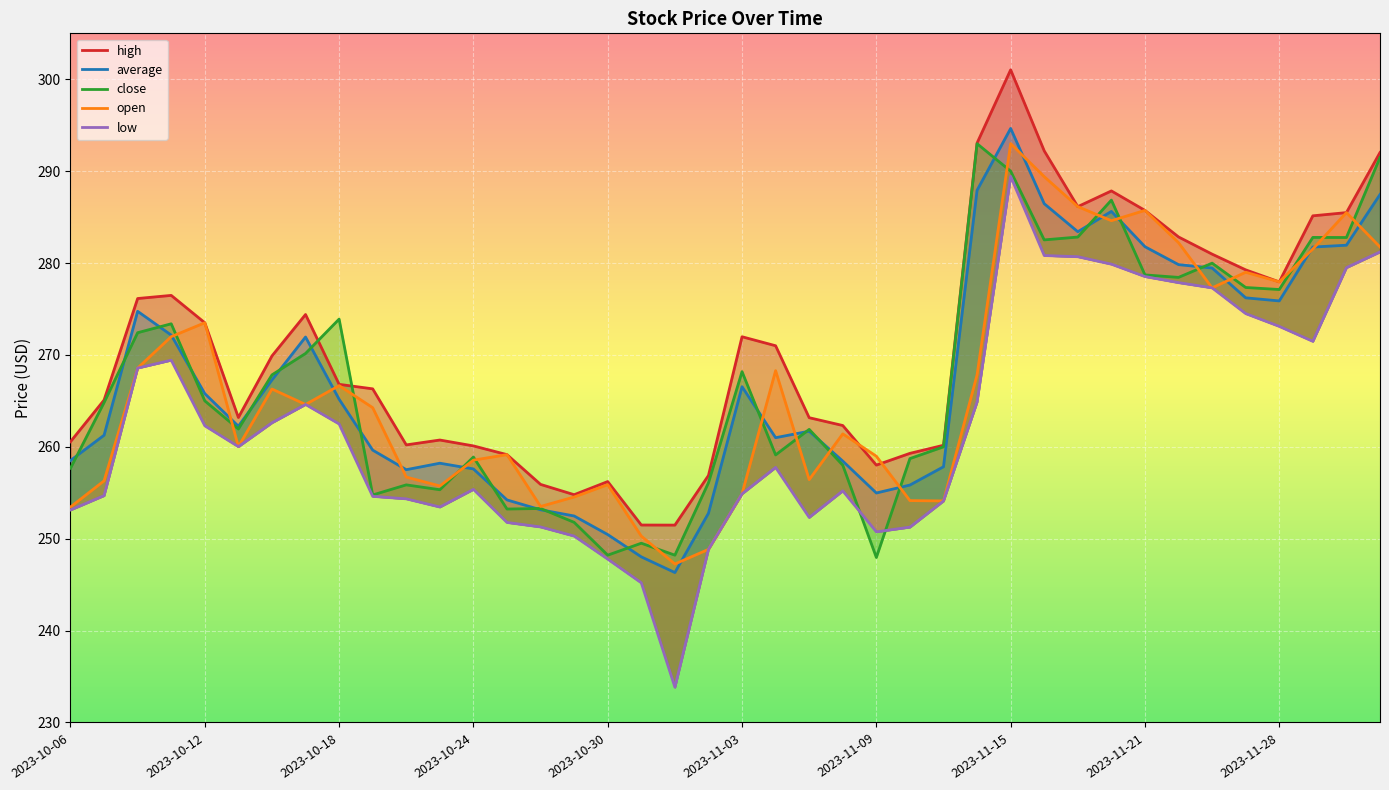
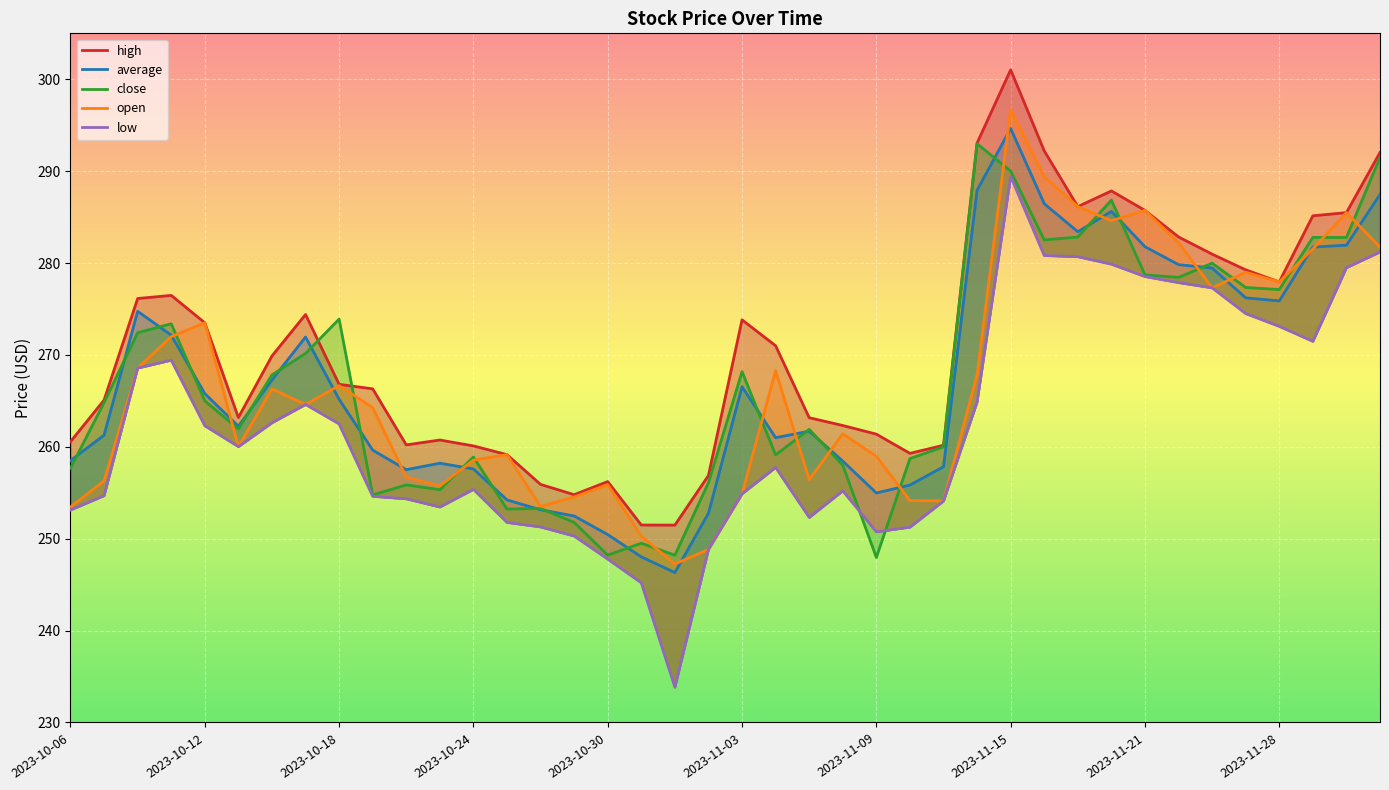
high, 2023-11-03: 272 -> 274
high, 2023-11-09: 258 -> 261
open, 2023-11-15: 293 -> 297
